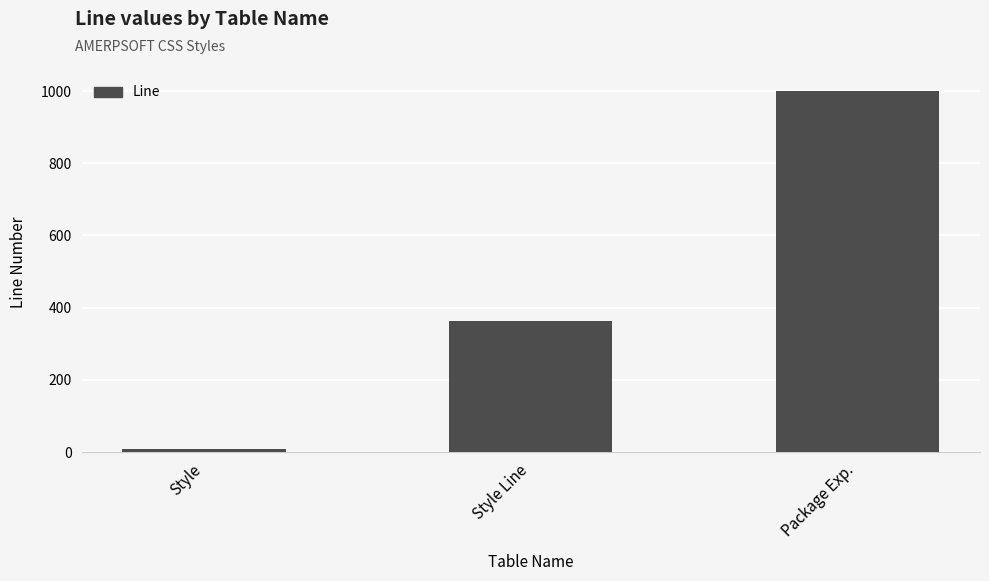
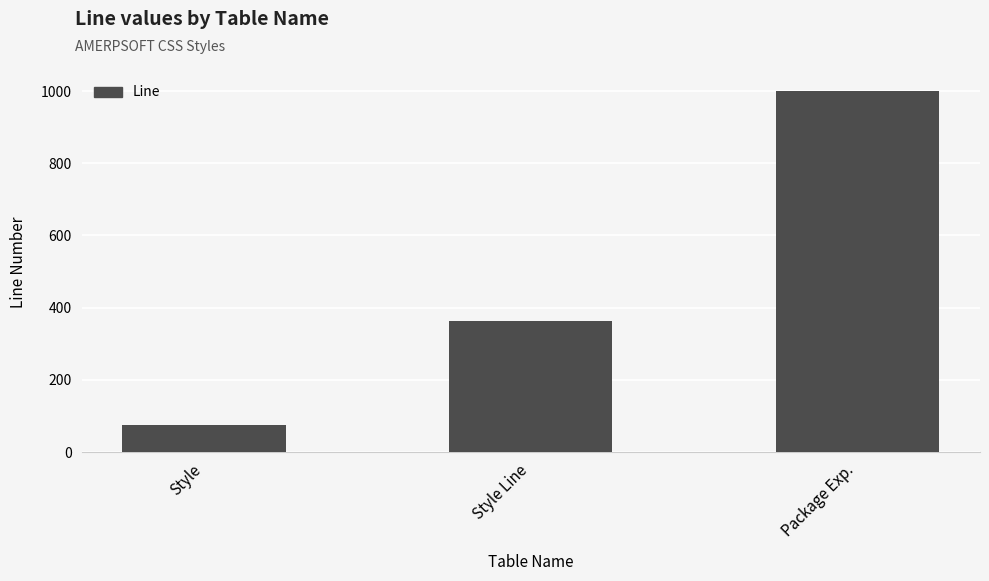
Style: 10 -> 80
